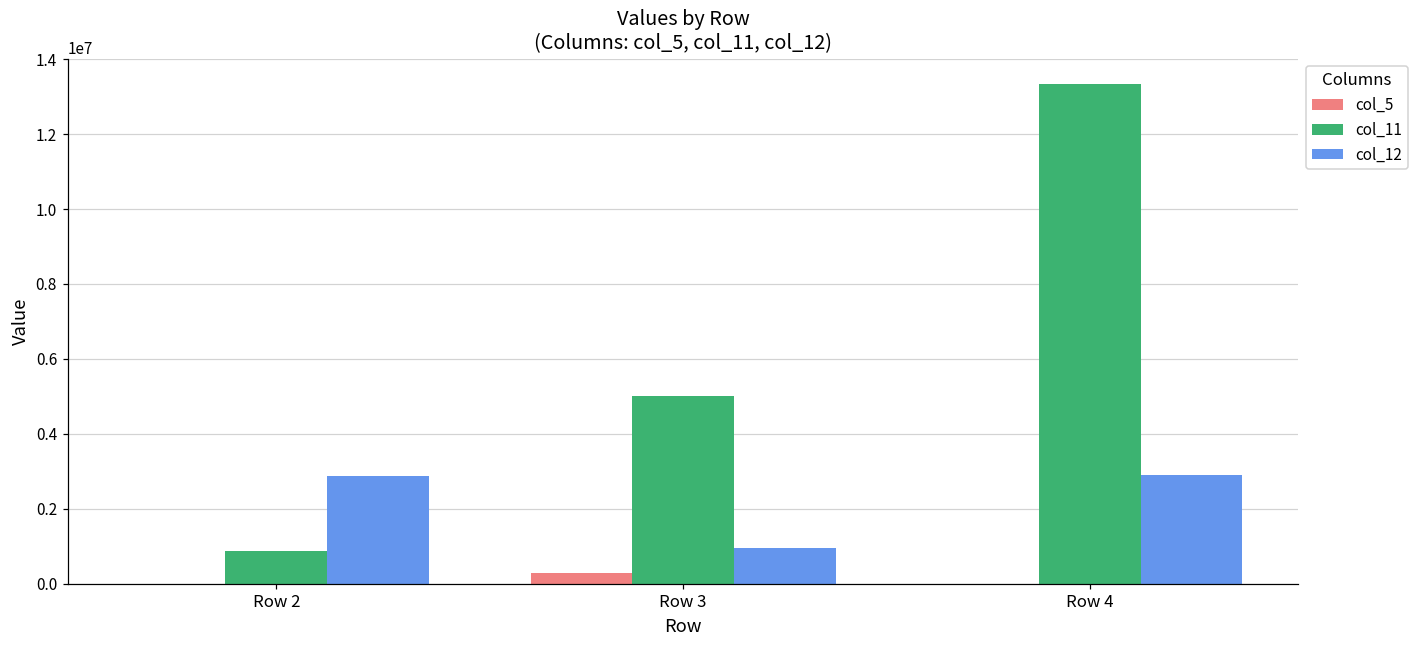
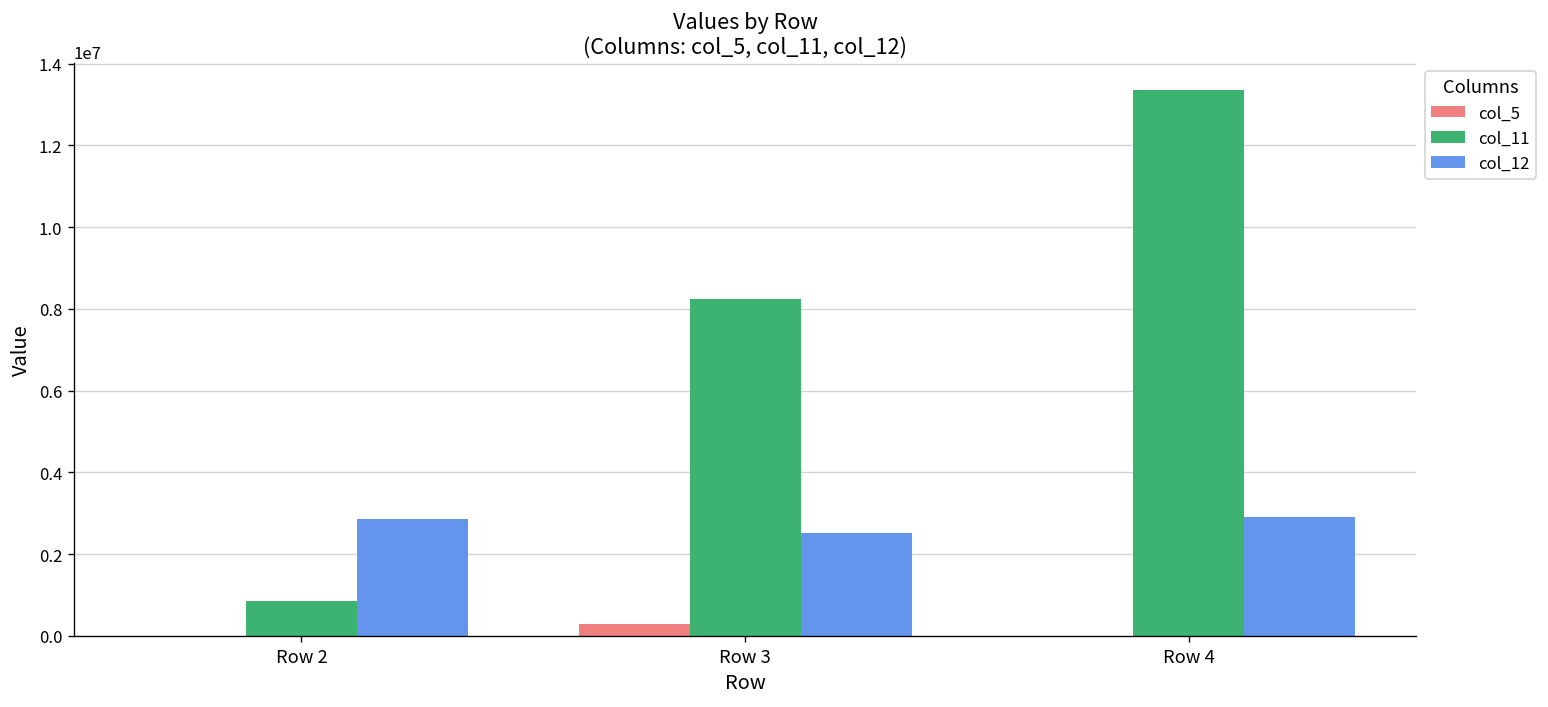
col_11, Row 3: 5000000 -> 8200000
col_12, Row 3: 1000000 -> 2500000
